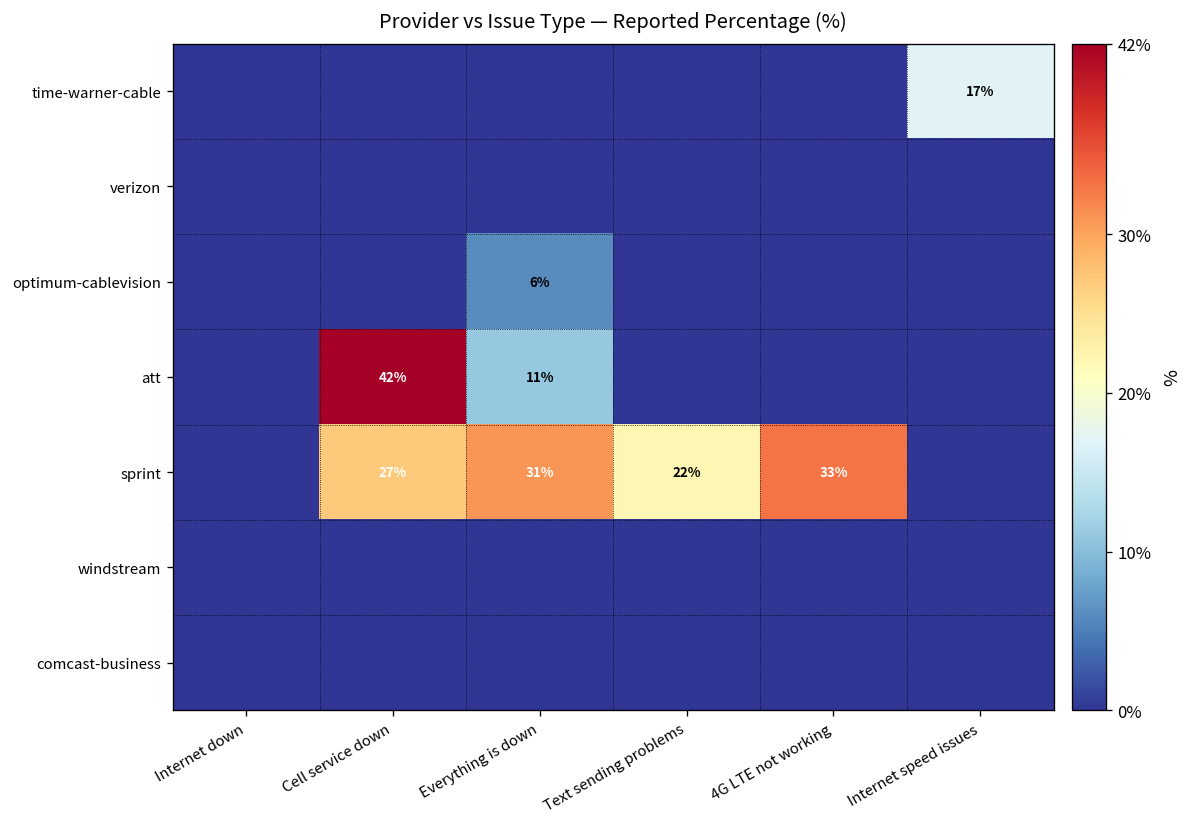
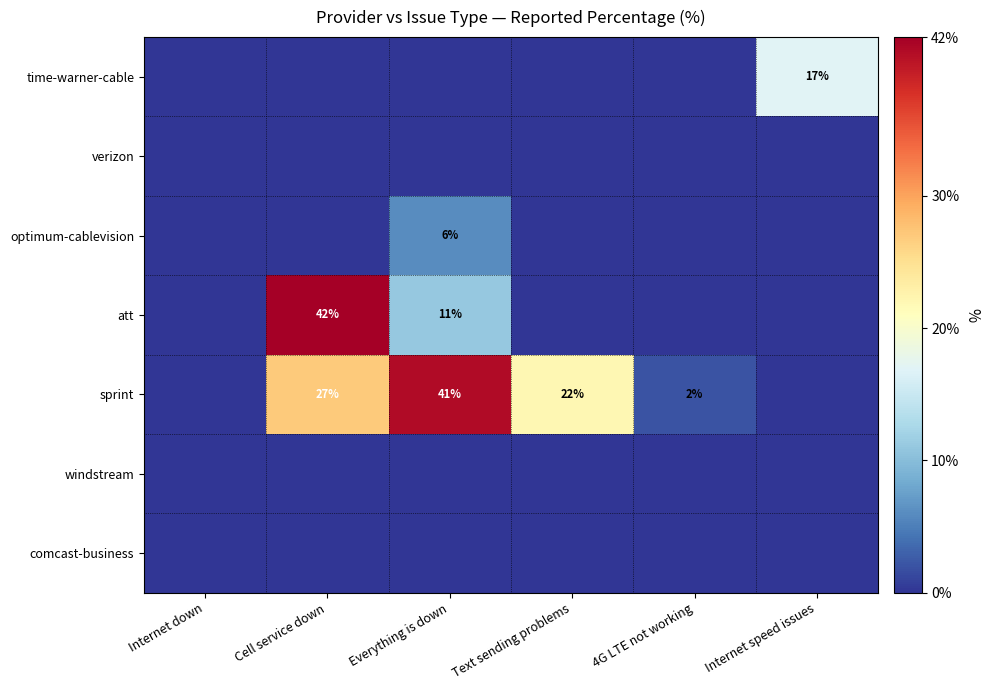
sprint, Everything is down: 31% -> 41%
sprint, 4G LTE not working: 33% -> 2%
